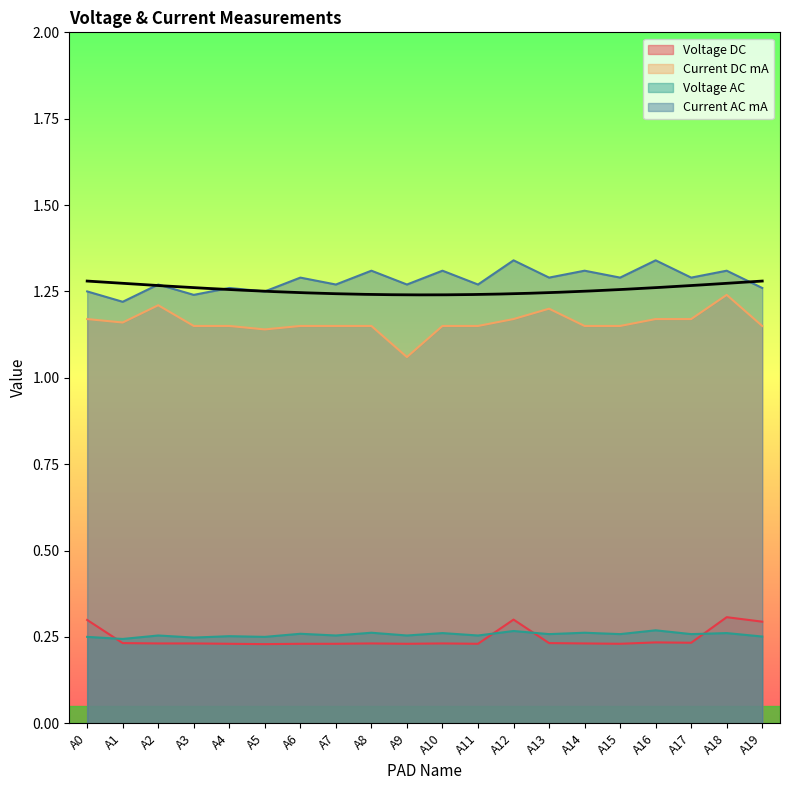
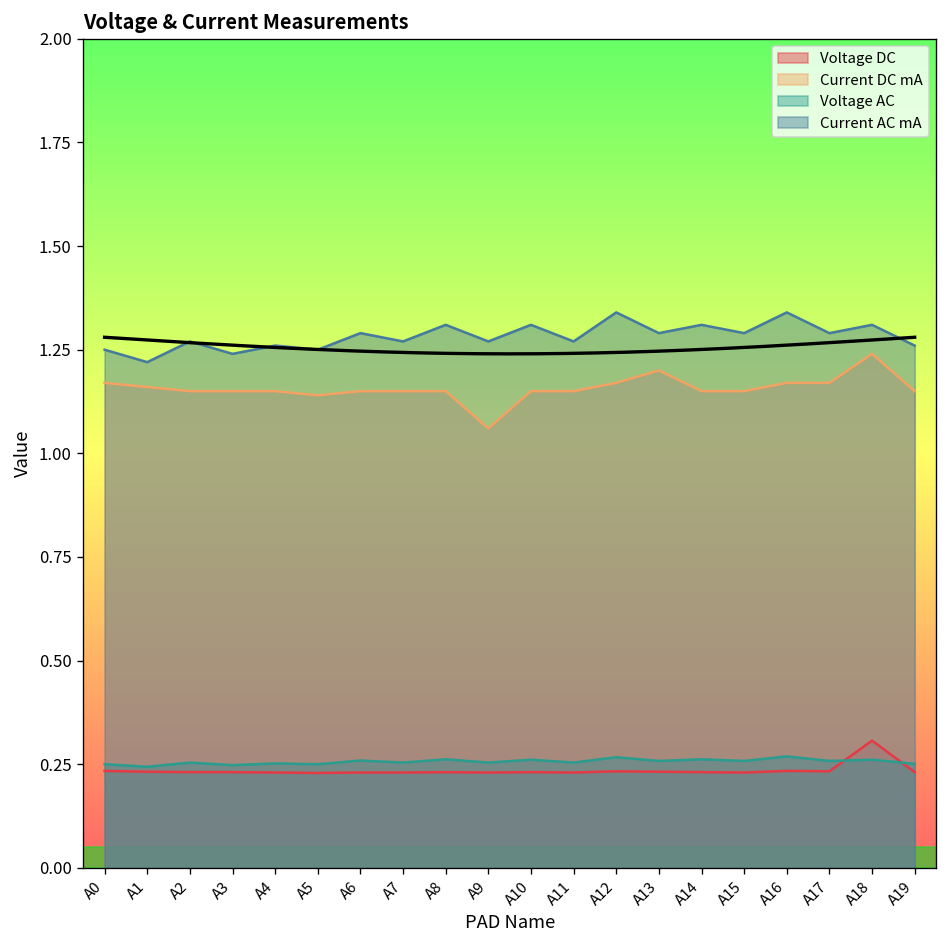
Voltage DC, A0: 0.30 -> 0.23
Current DC mA, A2: 1.21 -> 1.15
Voltage DC, A12: 0.30 -> 0.23
Voltage DC, A19: 0.29 -> 0.23
